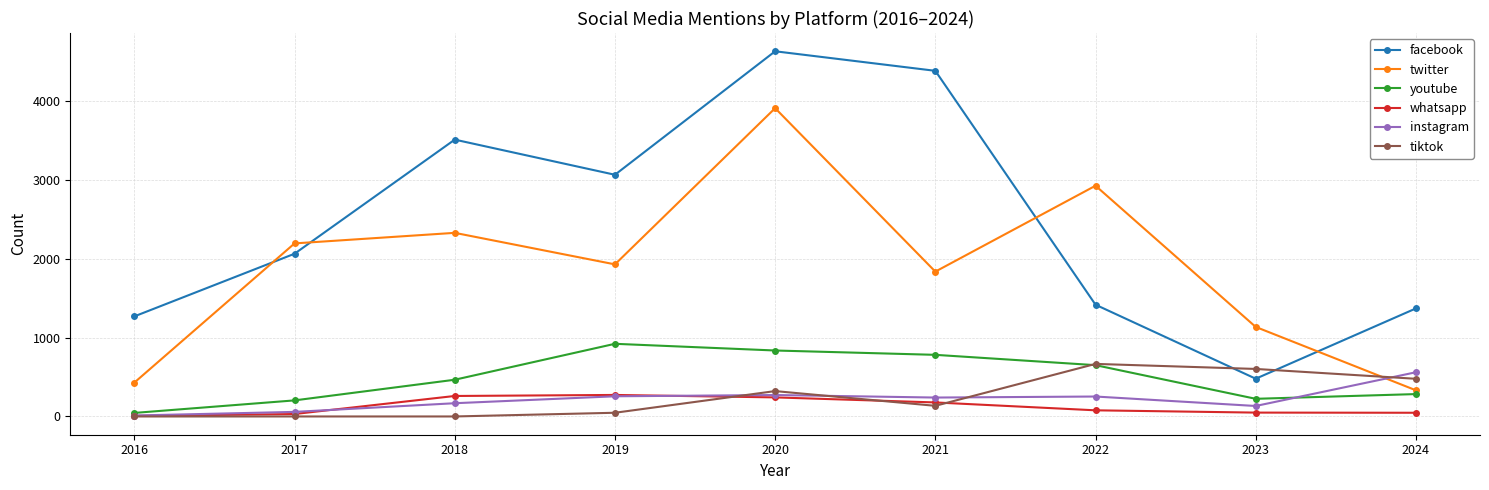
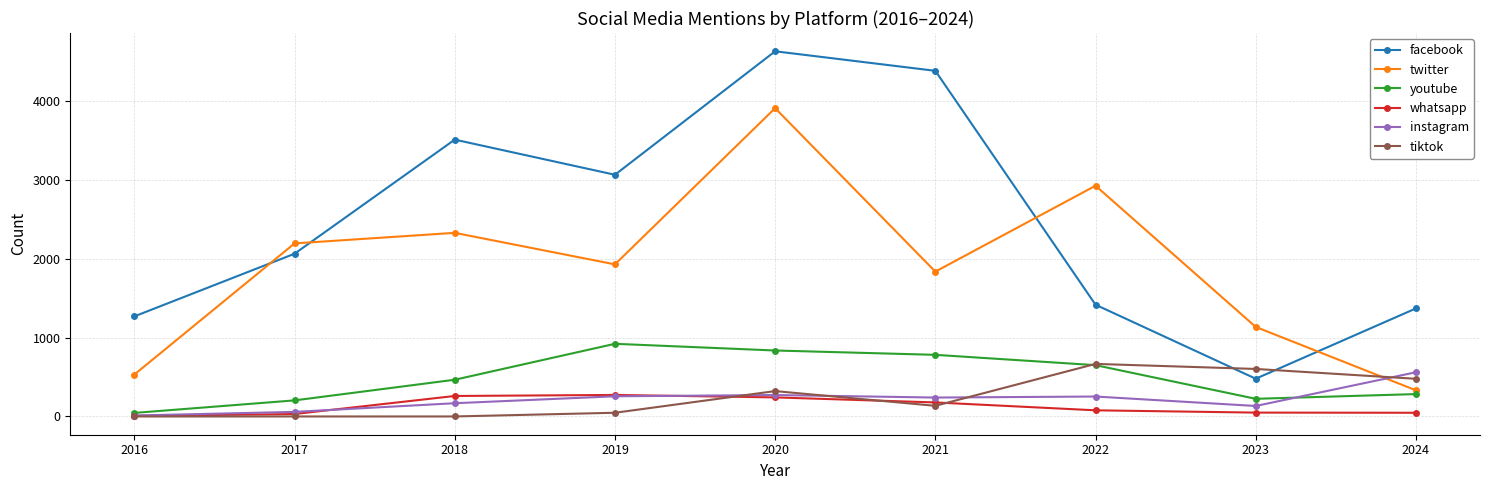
twitter, 2016: 400 -> 500
